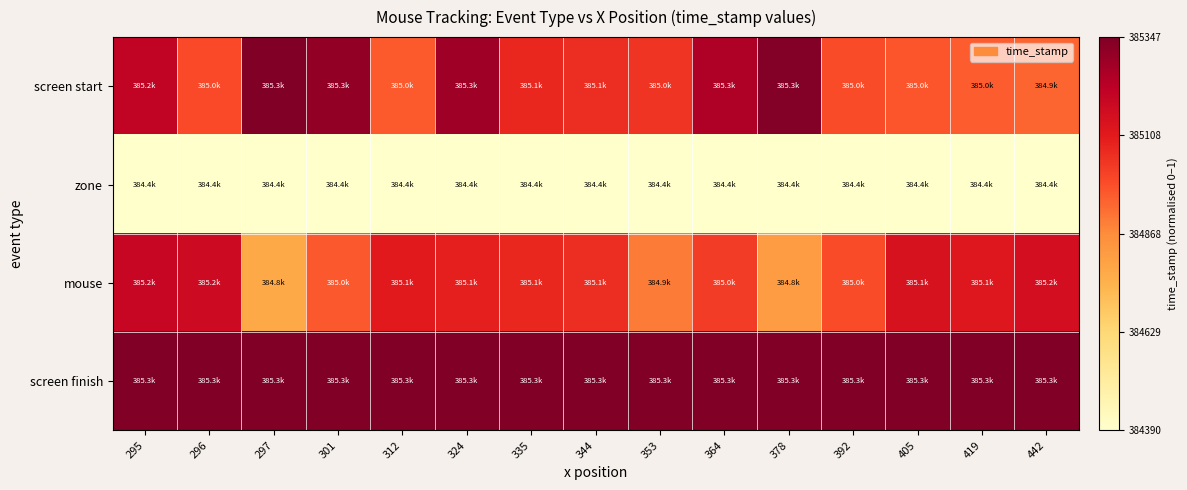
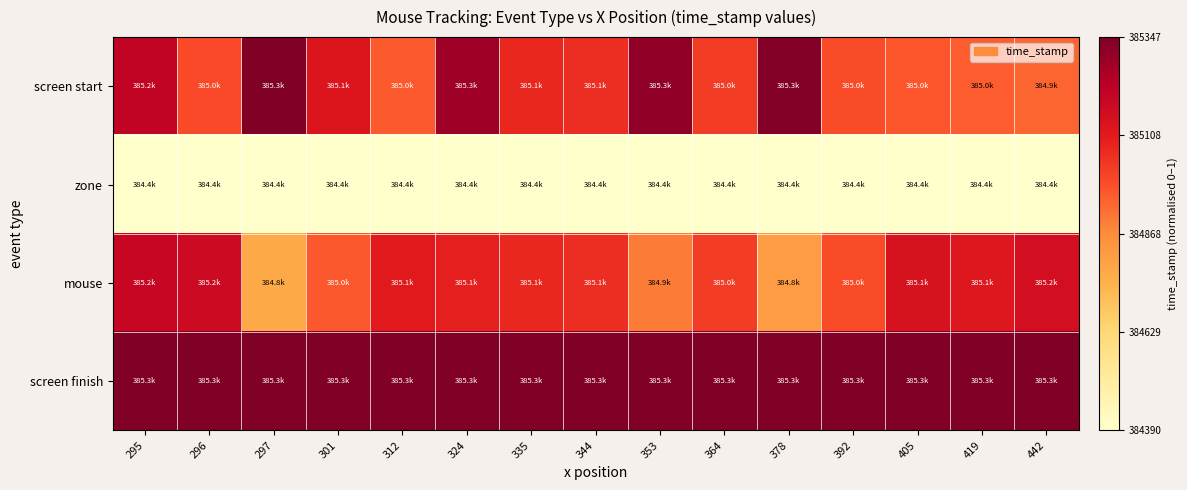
screen start, 301: 385.3k -> 385.1k
screen start, 353: 385.0k -> 385.3k
screen start, 364: 385.3k -> 385.0k
